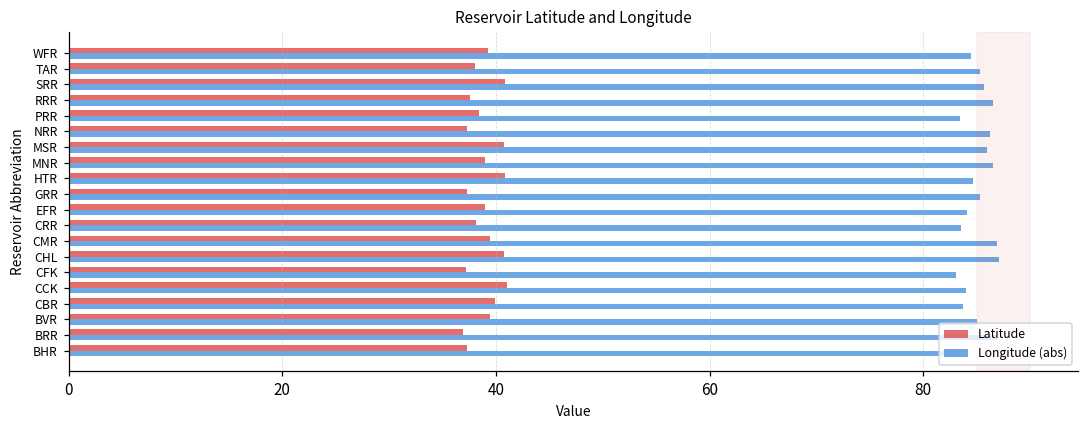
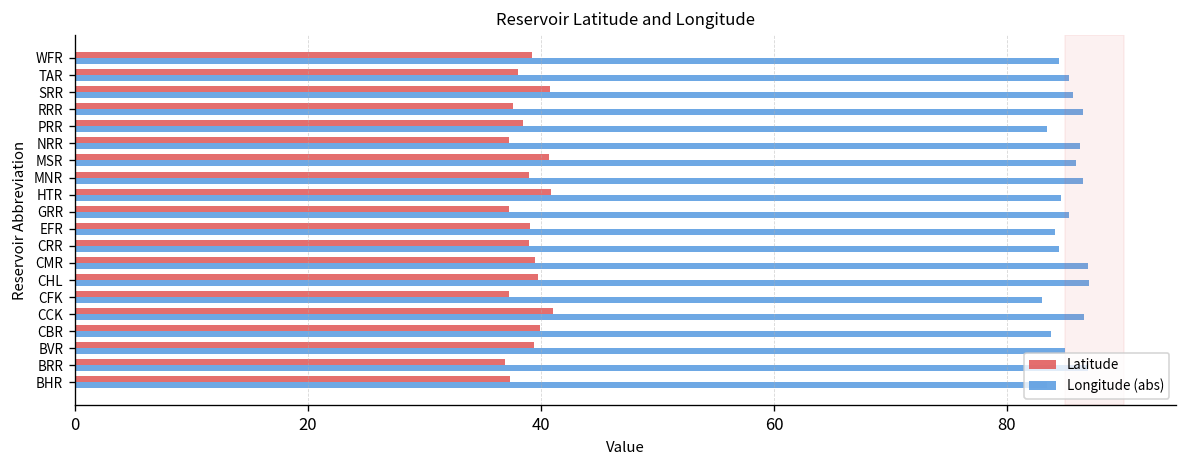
Latitude, CRR: 38 -> 39
Longitude (abs), CRR: 83.5 -> 84.5
Latitude, CHL: 41 -> 40
Longitude (abs), CCK: 84 -> 87
